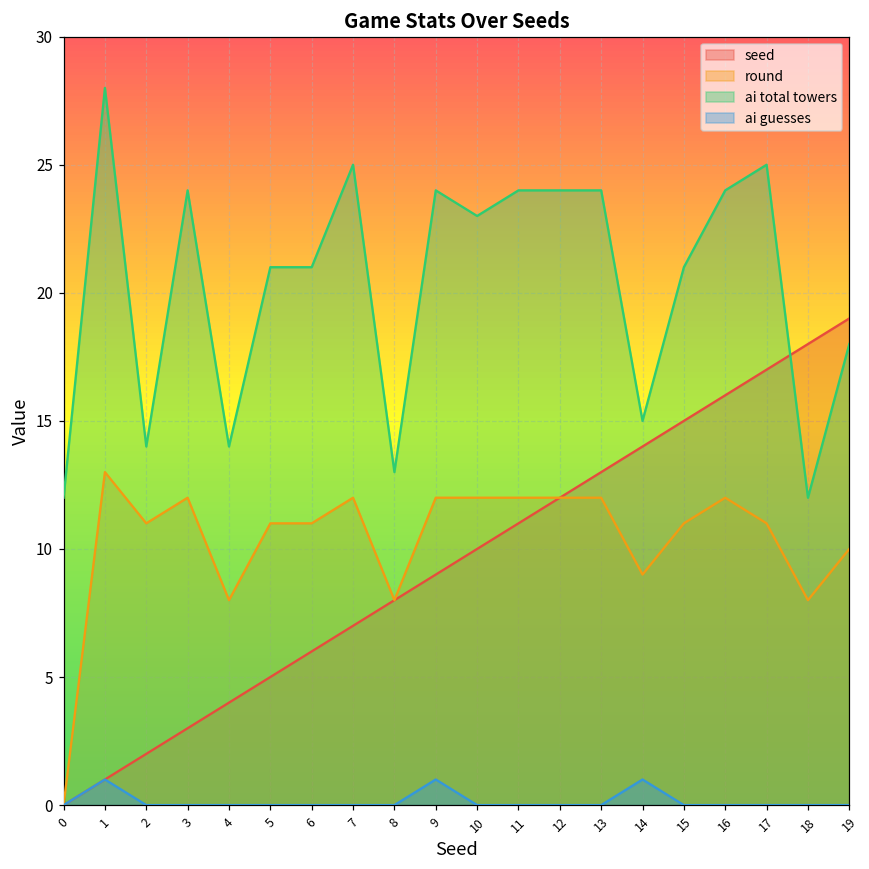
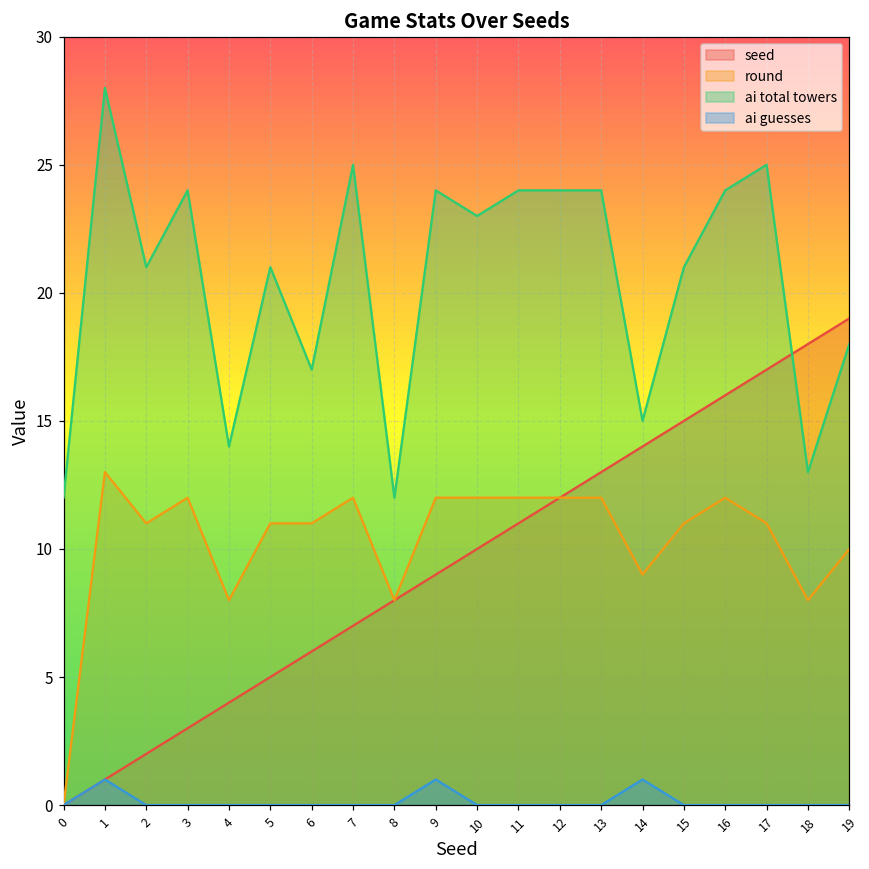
ai total towers, 2: 14 -> 21
ai total towers, 6: 21 -> 17
ai total towers, 8: 13 -> 12
ai total towers, 18: 12 -> 13
